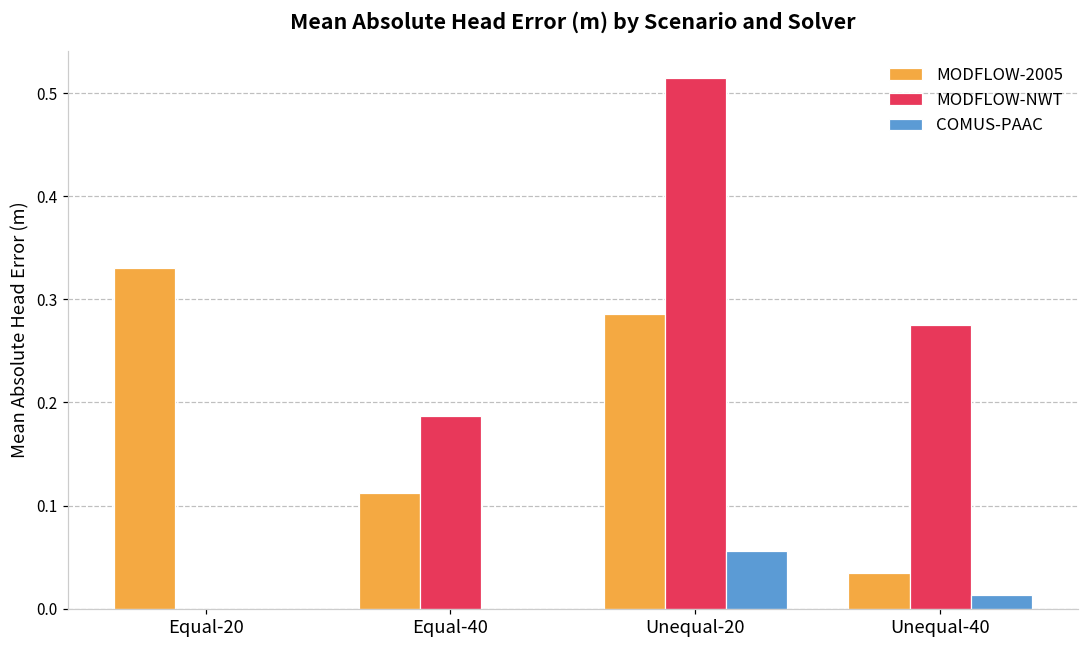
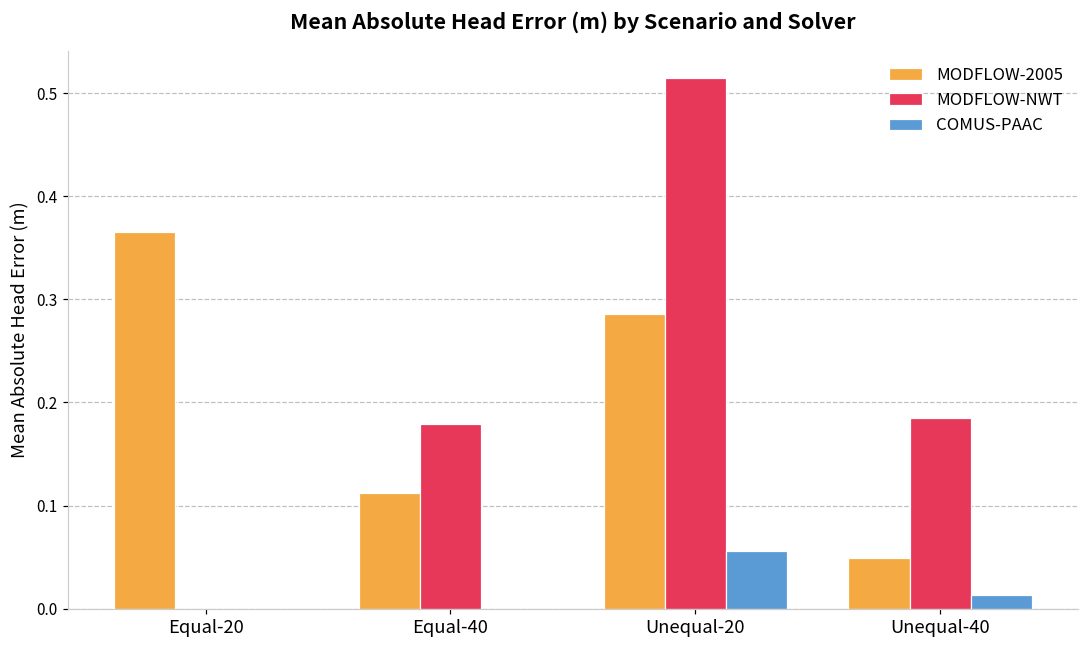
MODFLOW-2005, Equal-20: 0.33 -> 0.37
MODFLOW-NWT, Equal-40: 0.19 -> 0.18
MODFLOW-2005, Unequal-40: 0.03 -> 0.05
MODFLOW-NWT, Unequal-40: 0.28 -> 0.19
